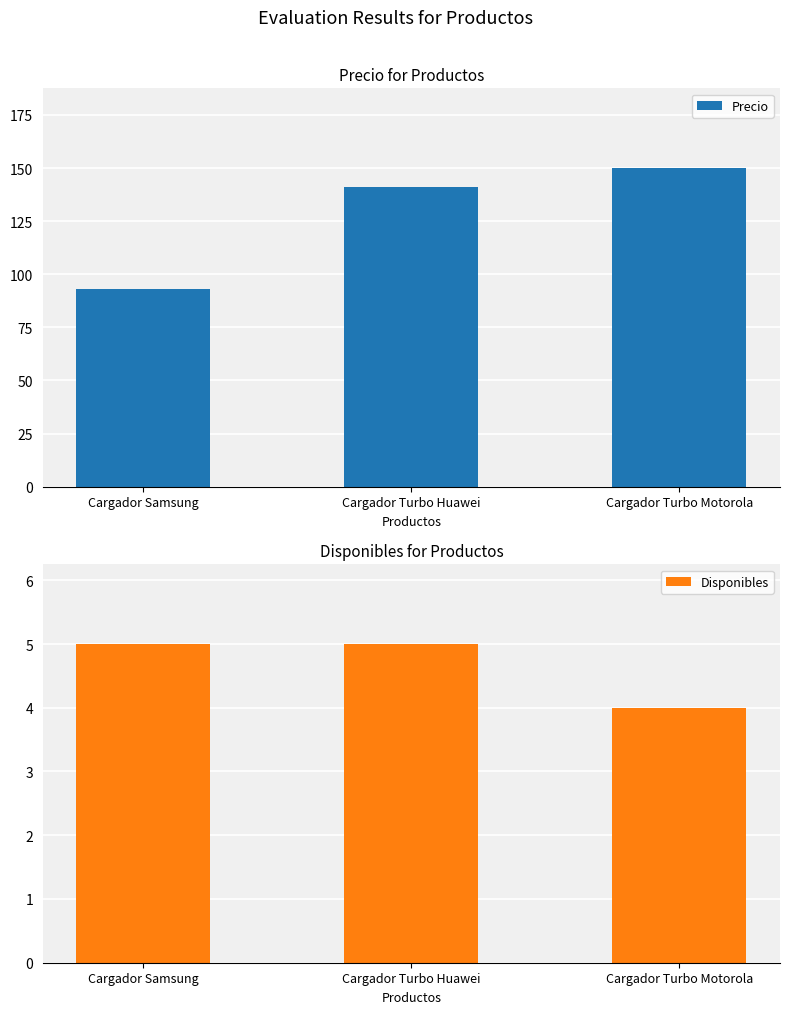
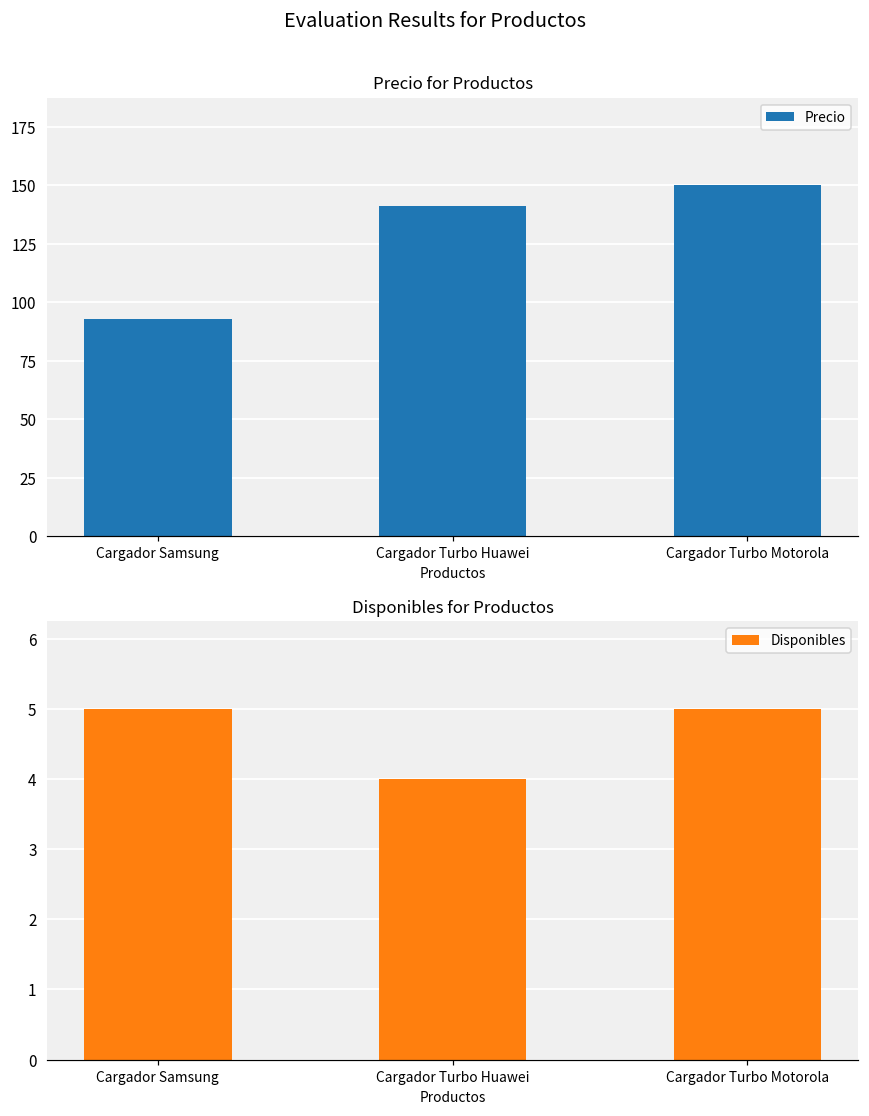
Disponibles for Productos, Cargador Turbo Huawei: 5 -> 4
Disponibles for Productos, Cargador Turbo Motorola: 4 -> 5
